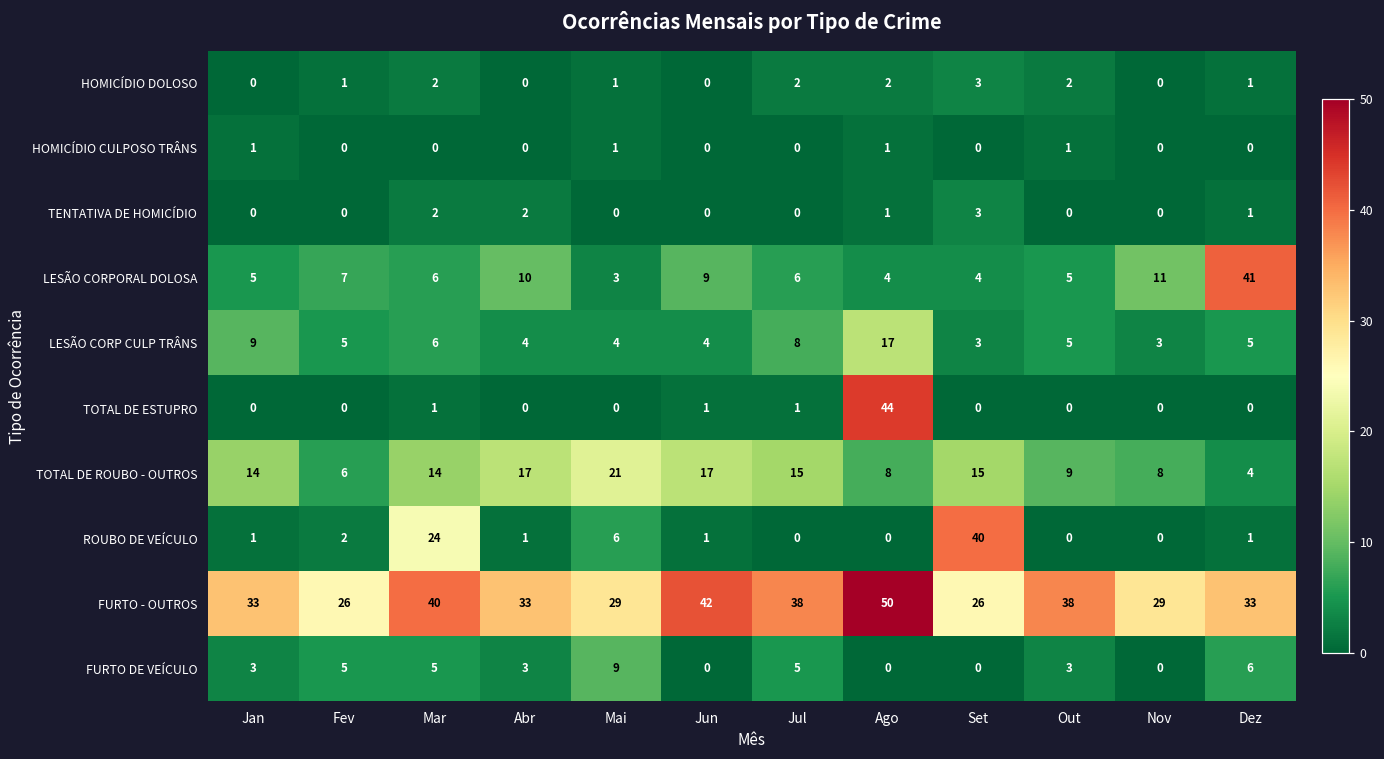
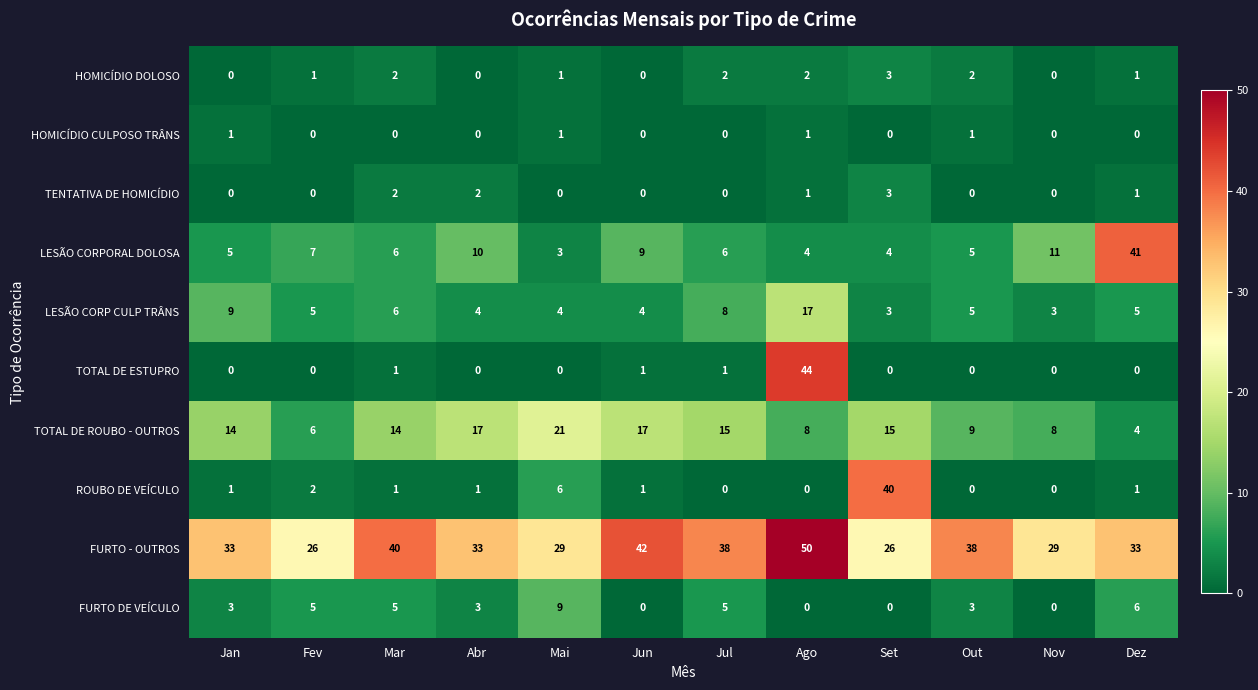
ROUBO DE VEÍCULO, Mar: 24 -> 1
